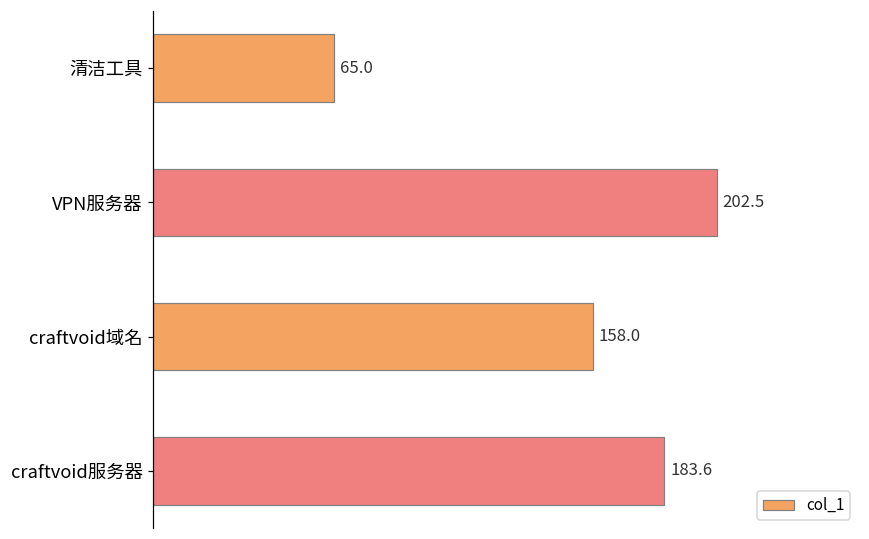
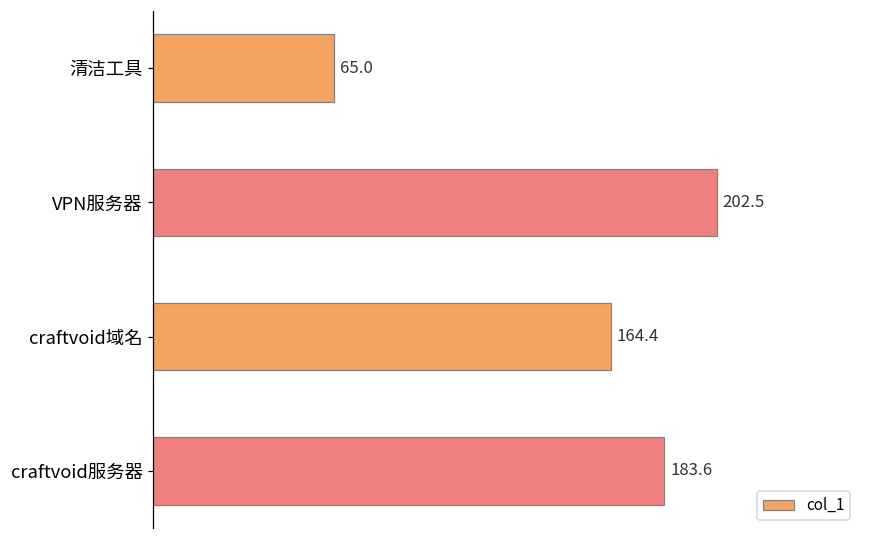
craftvoid域名: 158.0 -> 164.4
